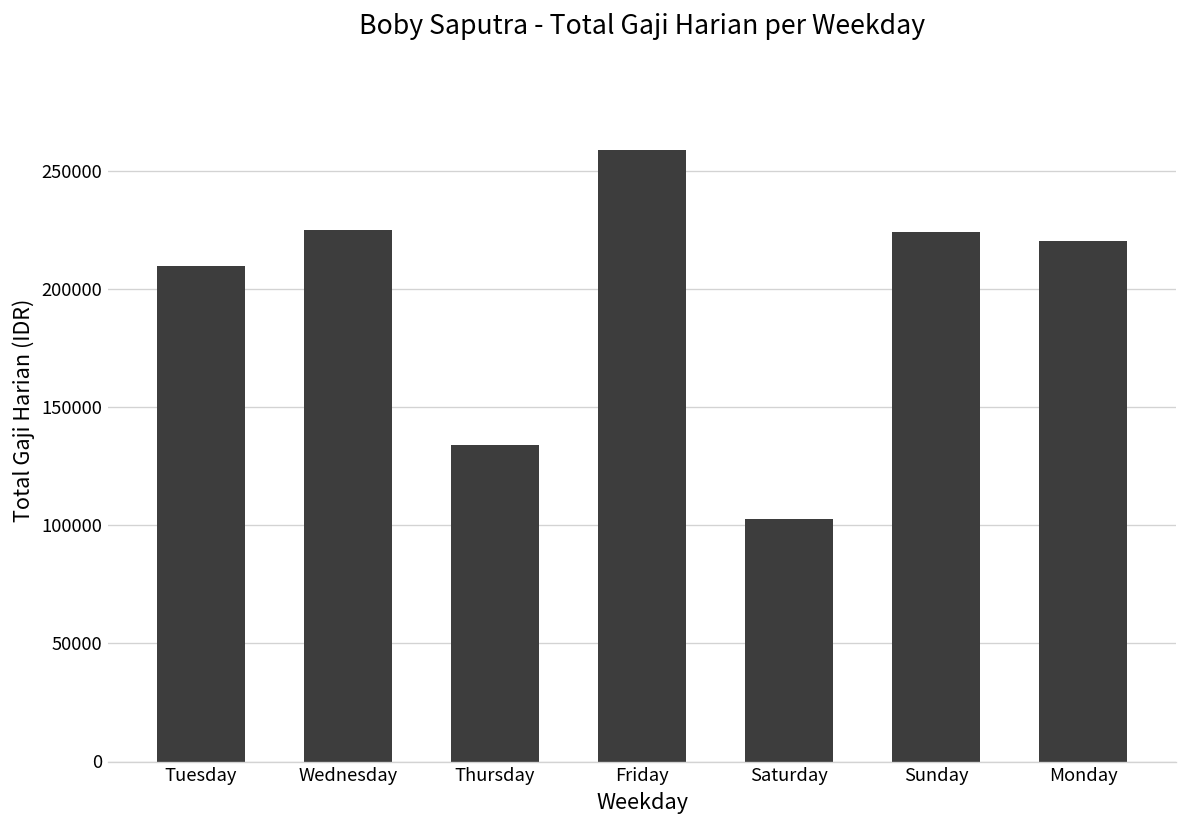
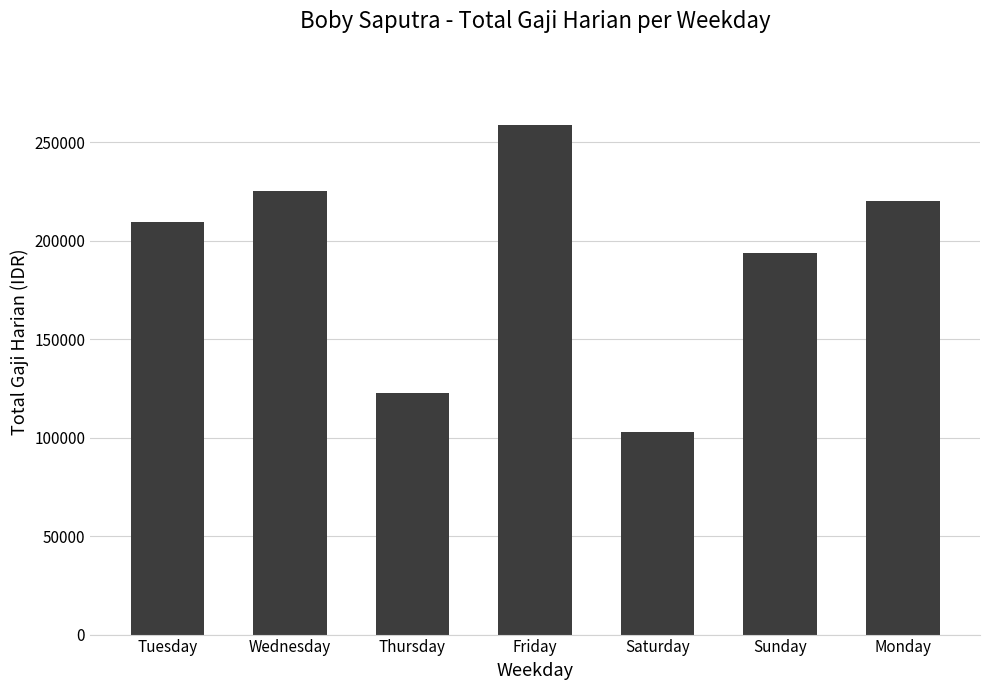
Thursday: 134000 -> 122000
Sunday: 224000 -> 194000
